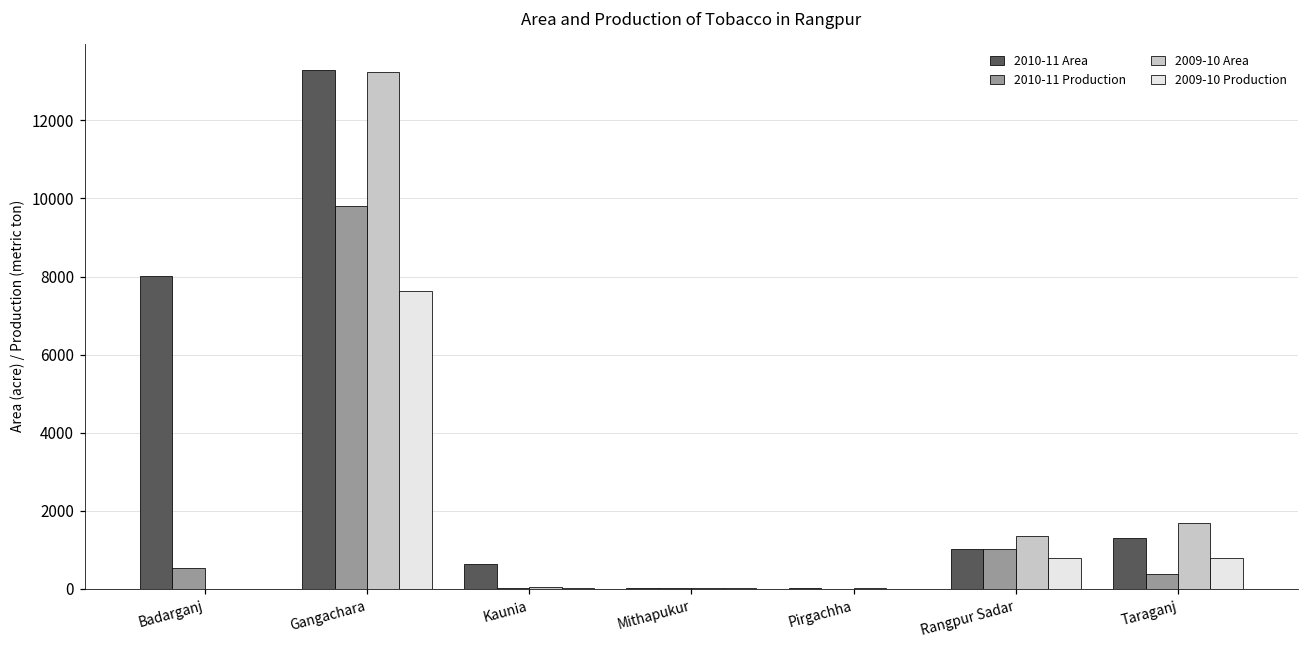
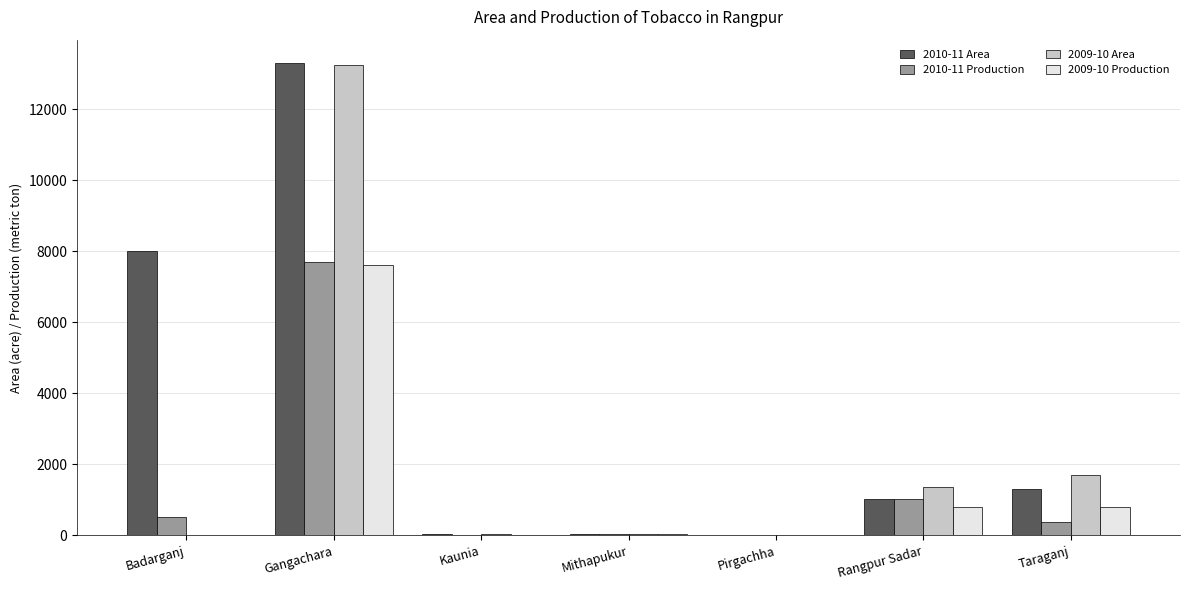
2010-11 Production, Gangachara: 9800 -> 7700
2010-11 Area, Kaunia: 600 -> 0
